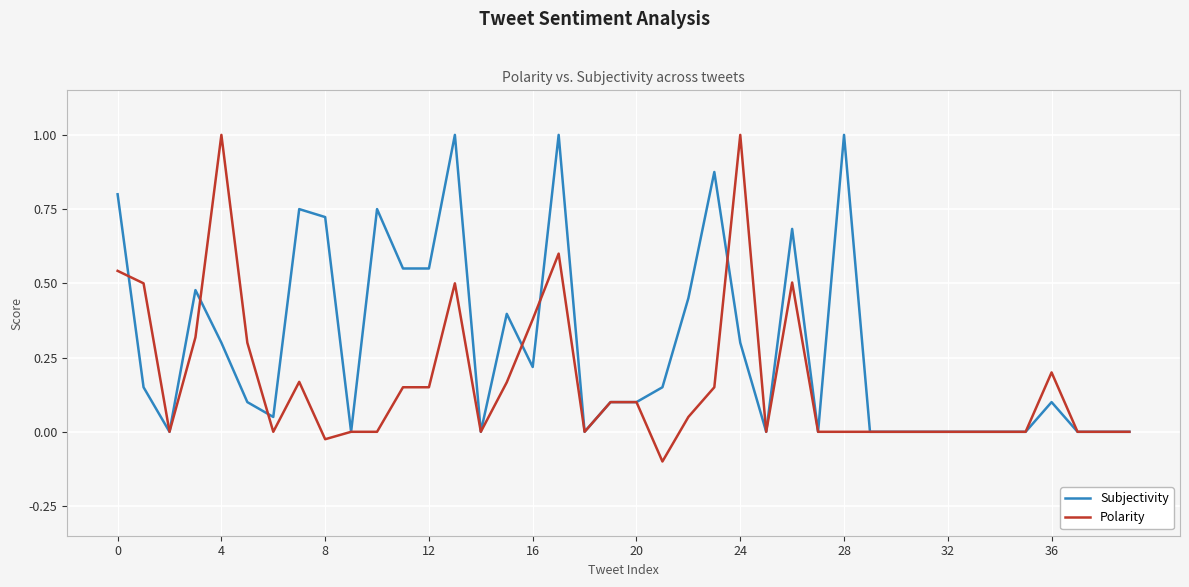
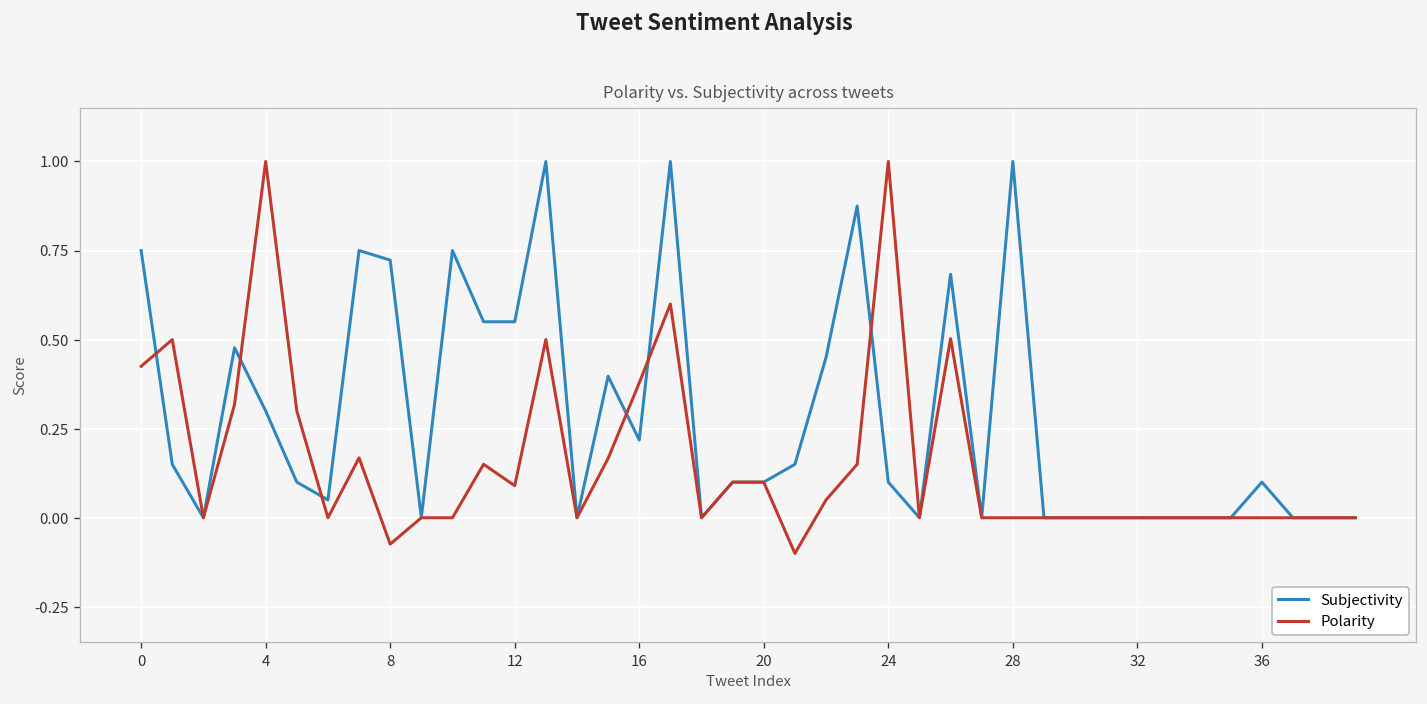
Subjectivity, 0: 0.80 -> 0.75
Polarity, 0: 0.54 -> 0.43
Polarity, 8: -0.03 -> -0.07
Polarity, 12: 0.15 -> 0.09
Subjectivity, 24: 0.3 -> 0.1
Polarity, 36: 0.2 -> 0.0
